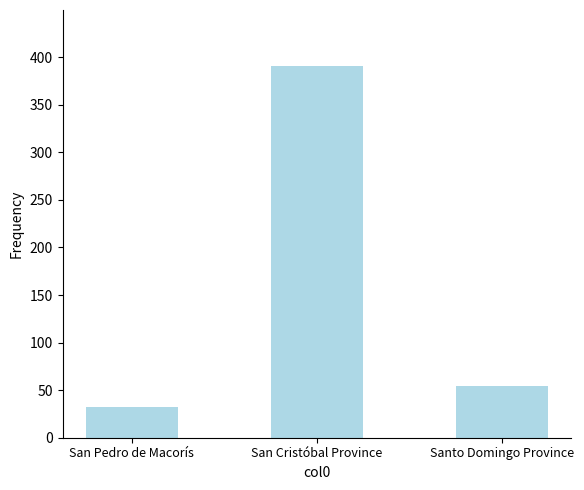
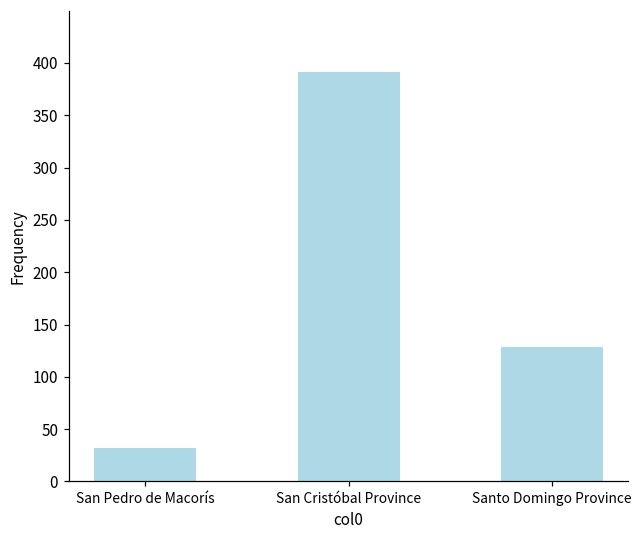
Santo Domingo Province: 50 -> 130
